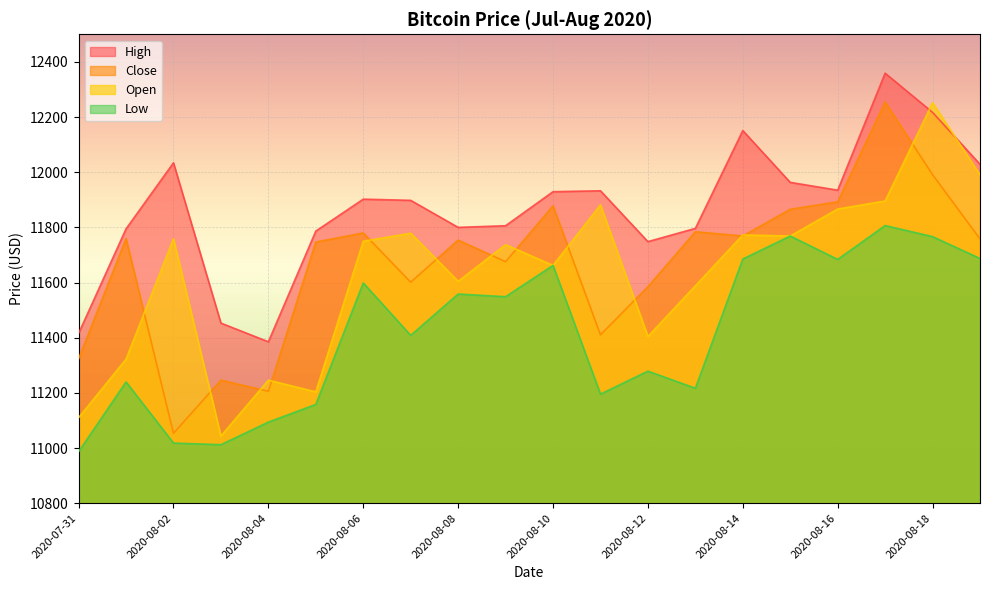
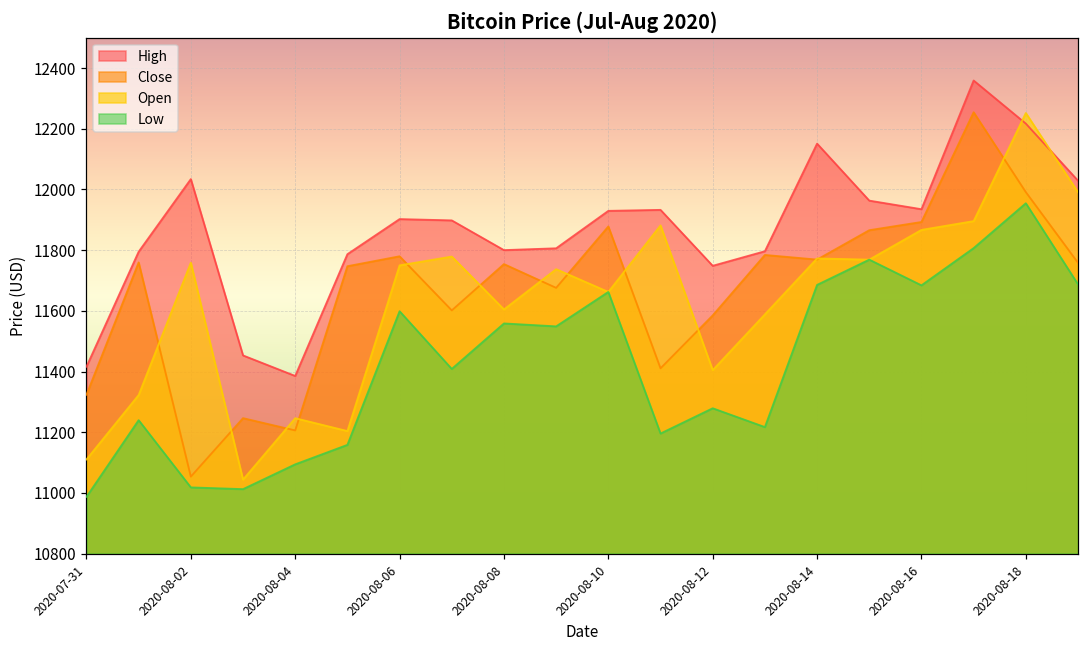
Low, 2020-08-18: 11770 -> 11950
